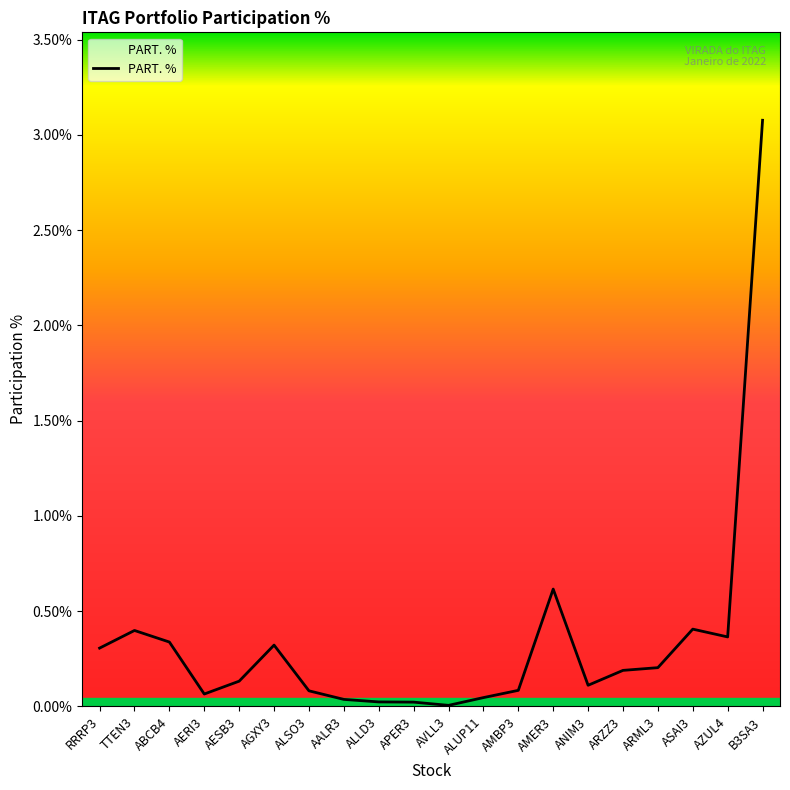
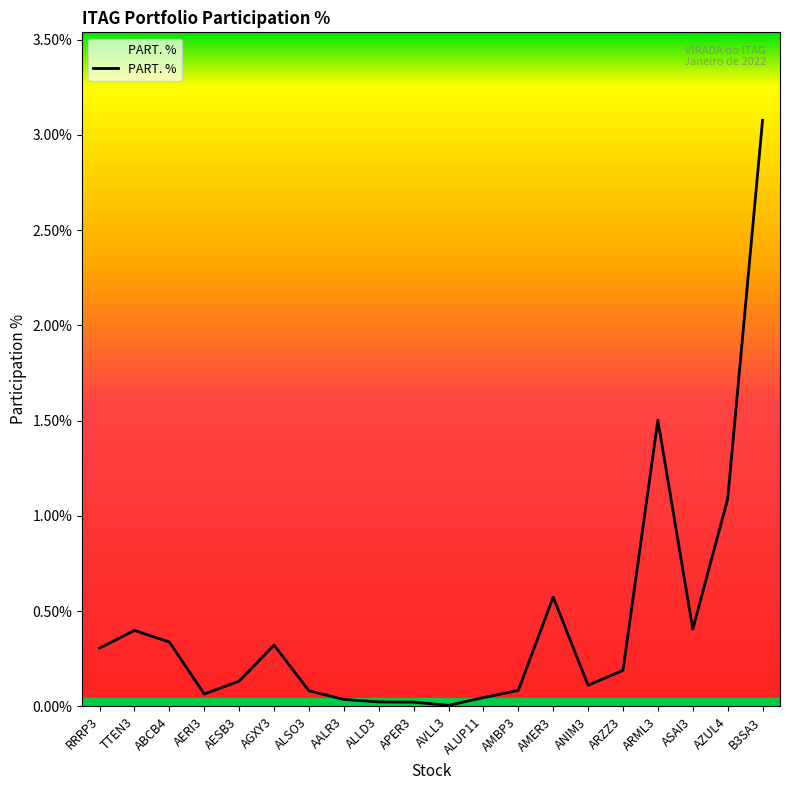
AMER3: 0.62% -> 0.57%
ARML3: 0.20% -> 1.50%
AZUL4: 0.36% -> 1.09%
